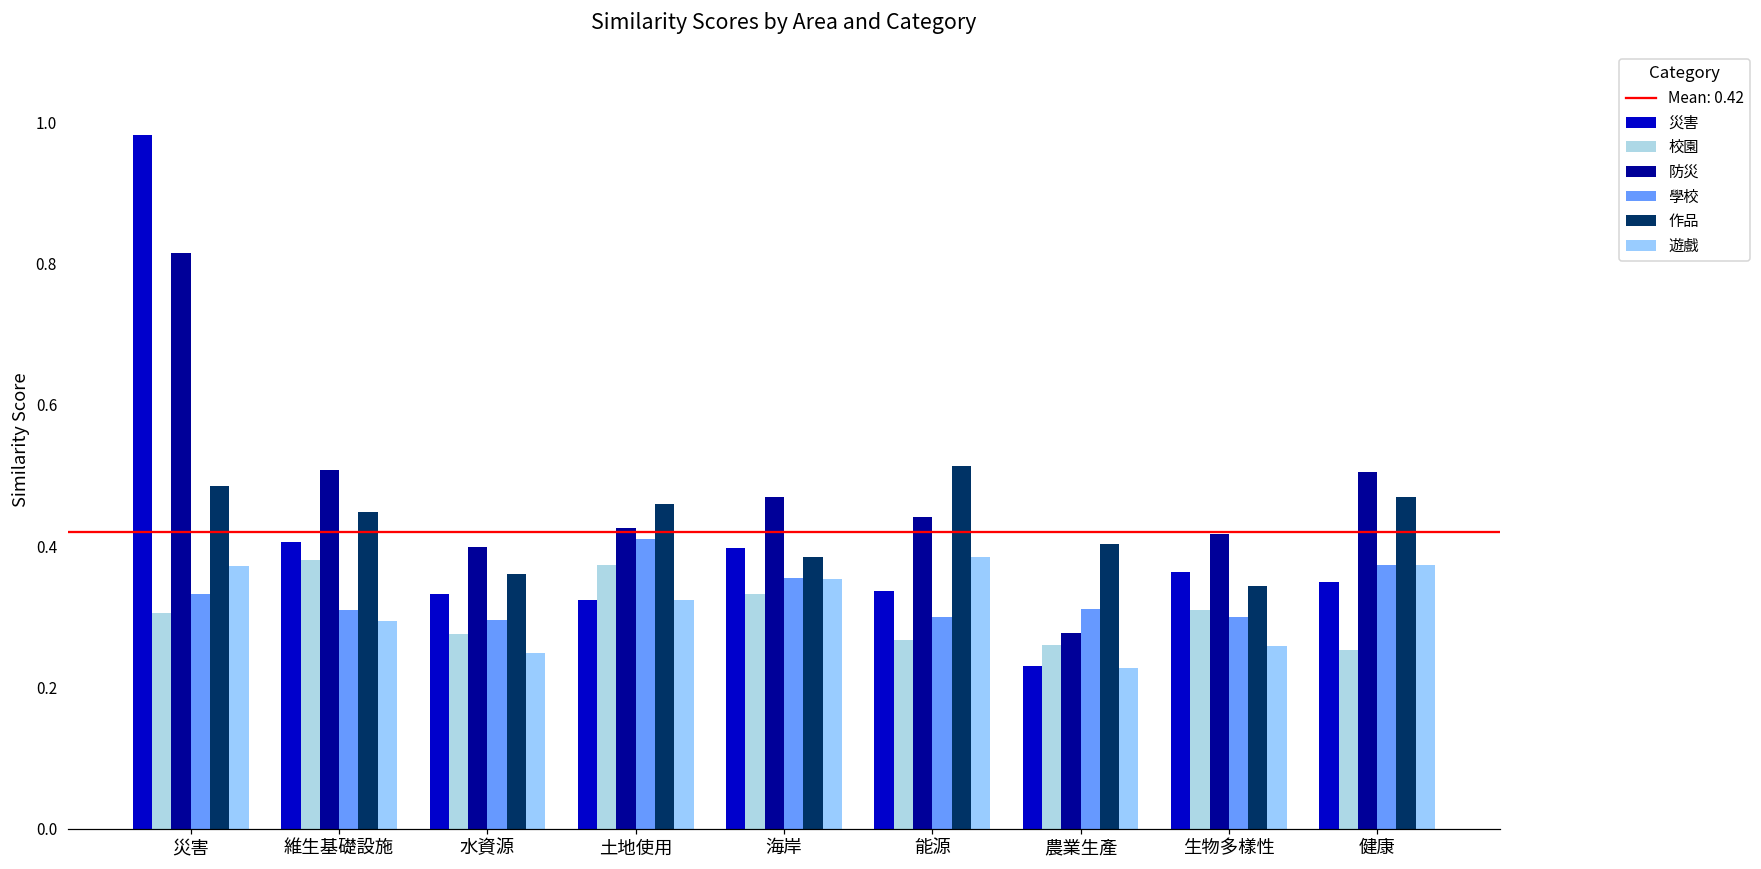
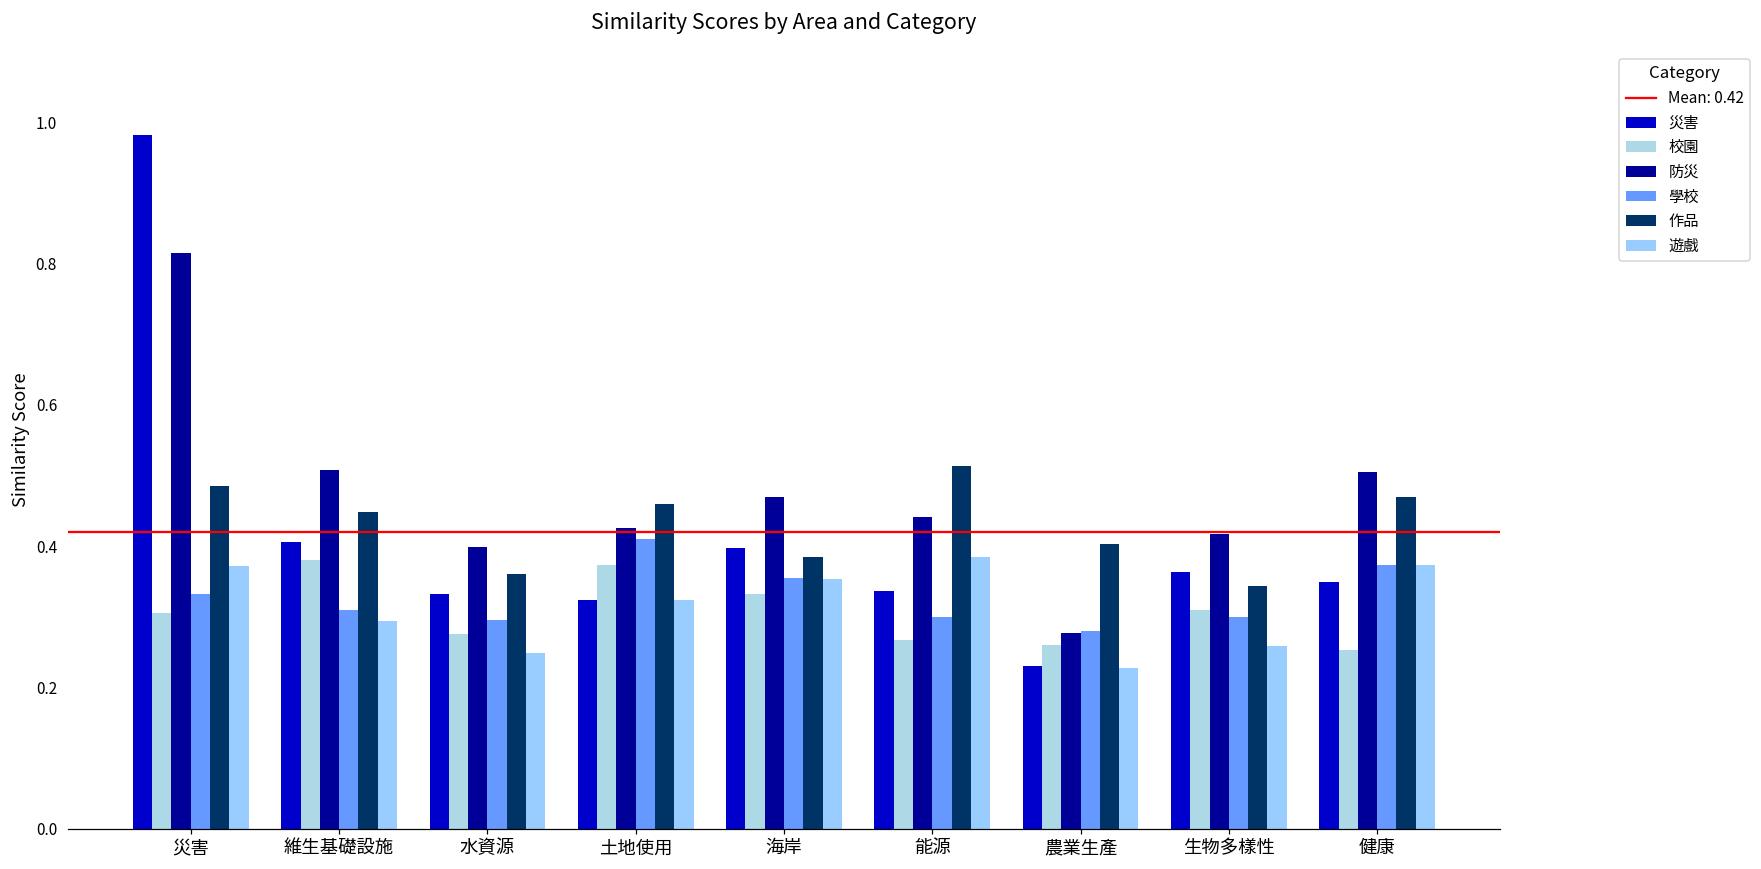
學校, 農業生產: 0.31 -> 0.28
